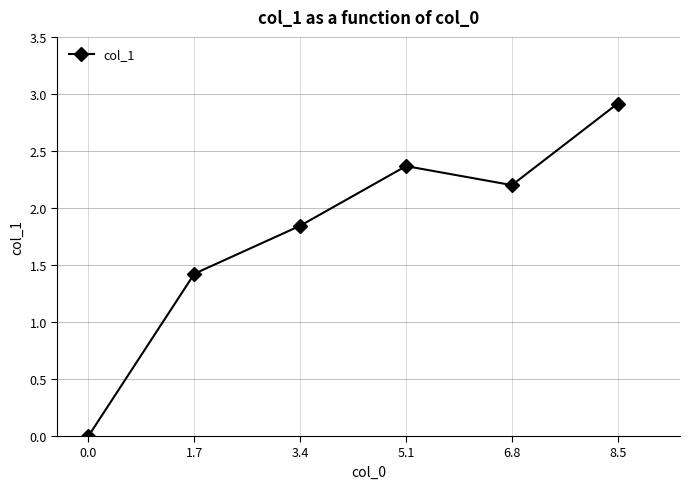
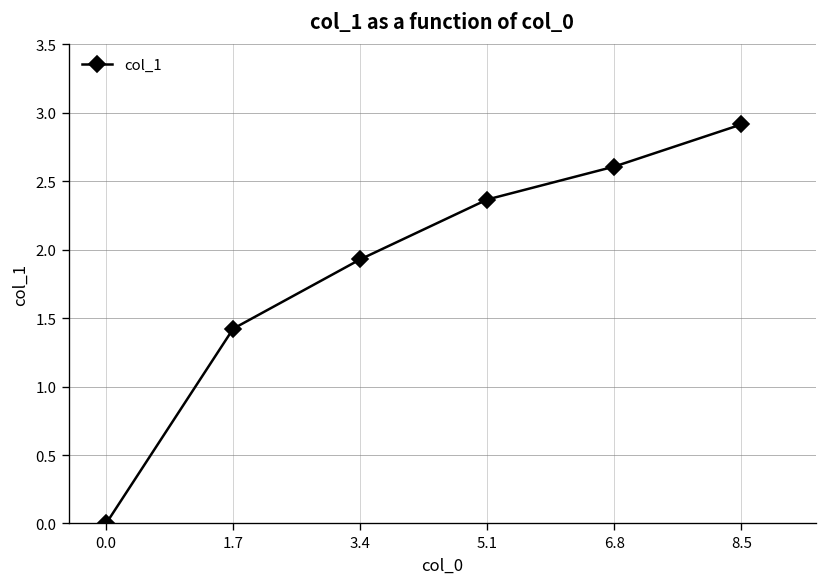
3.4: 1.84 -> 1.93
6.8: 2.20 -> 2.61
